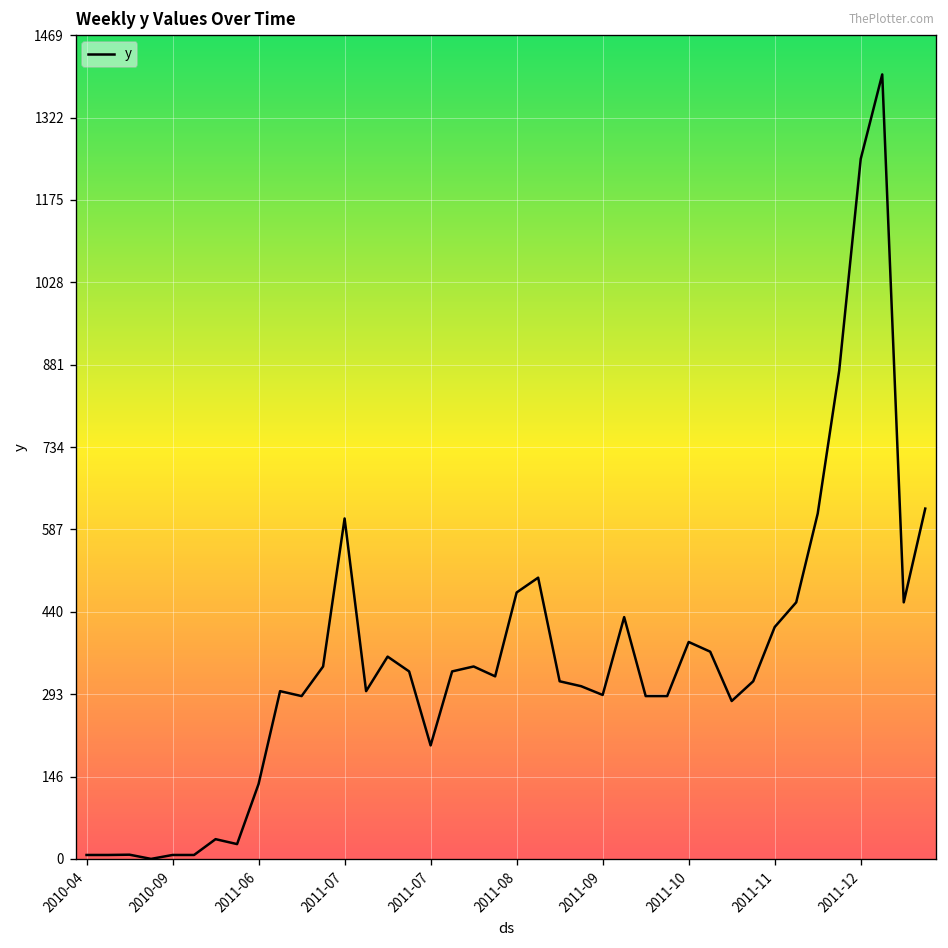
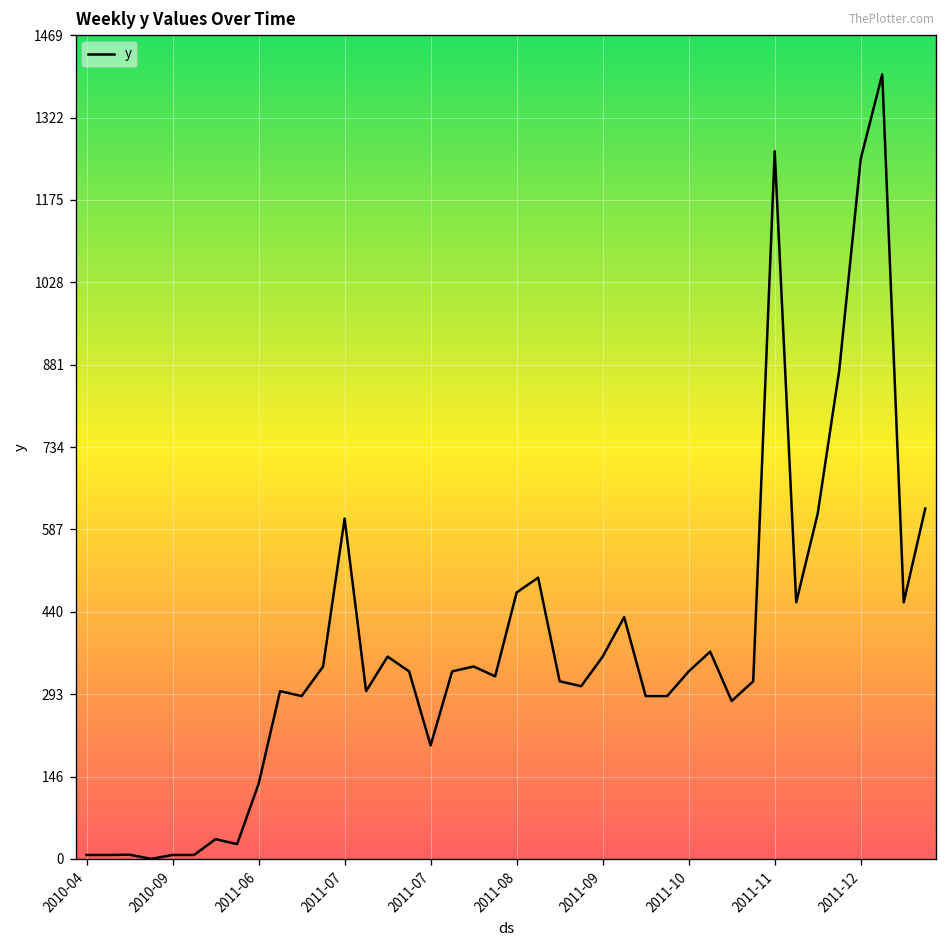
2011-09: 290 -> 360
2011-10: 390 -> 330
2011-11: 410 -> 1260
